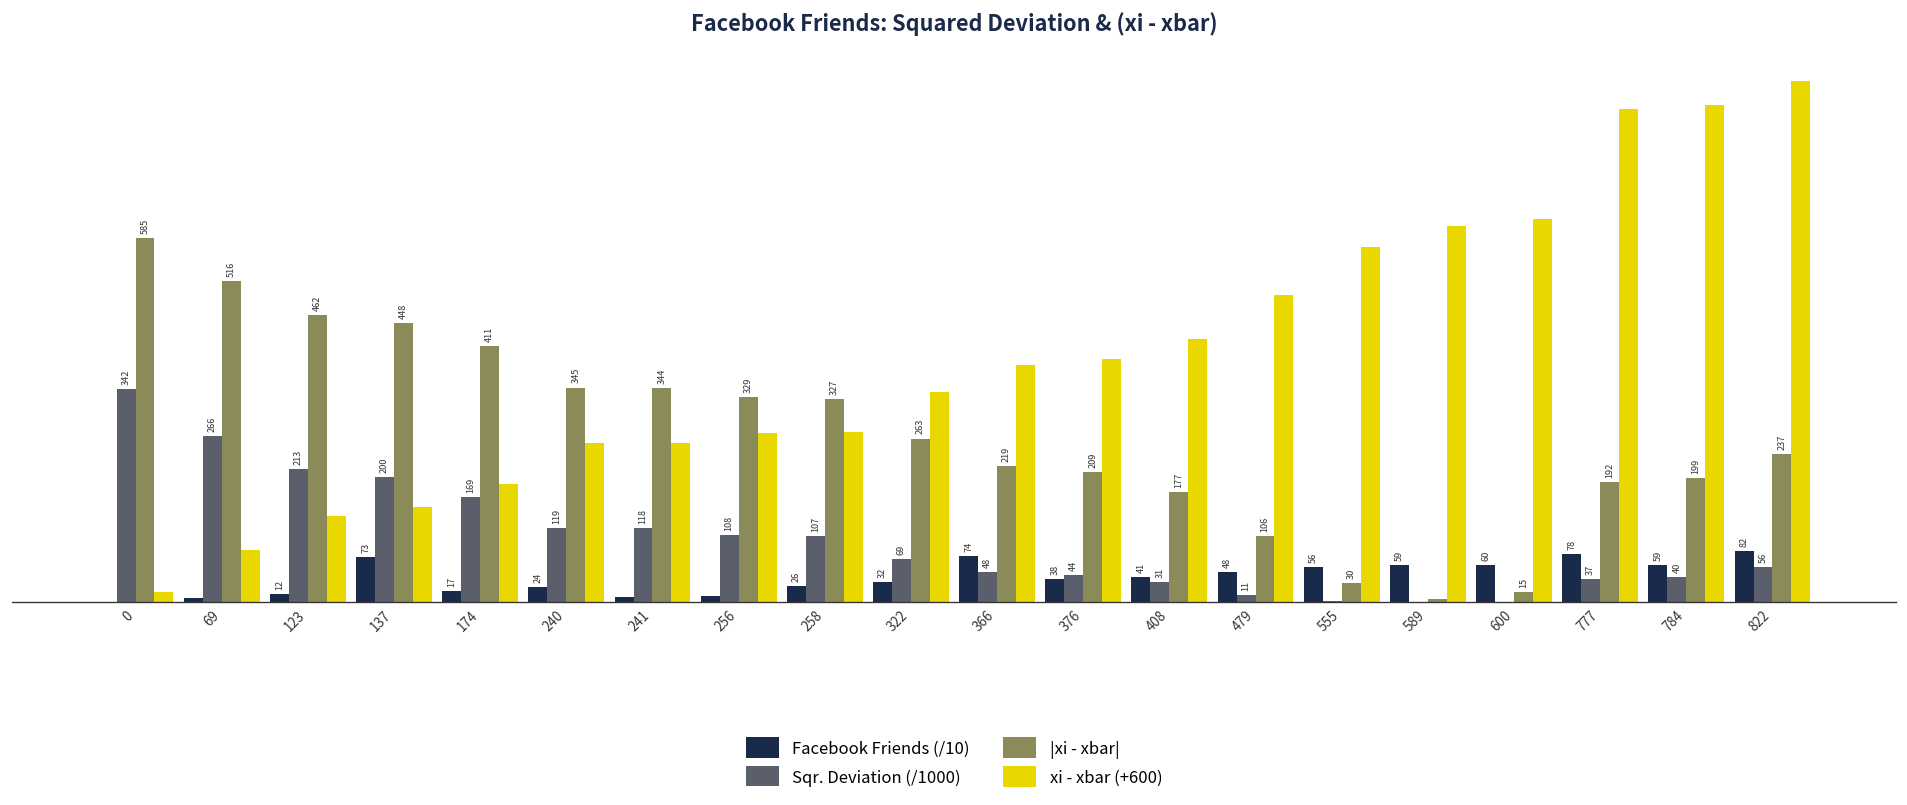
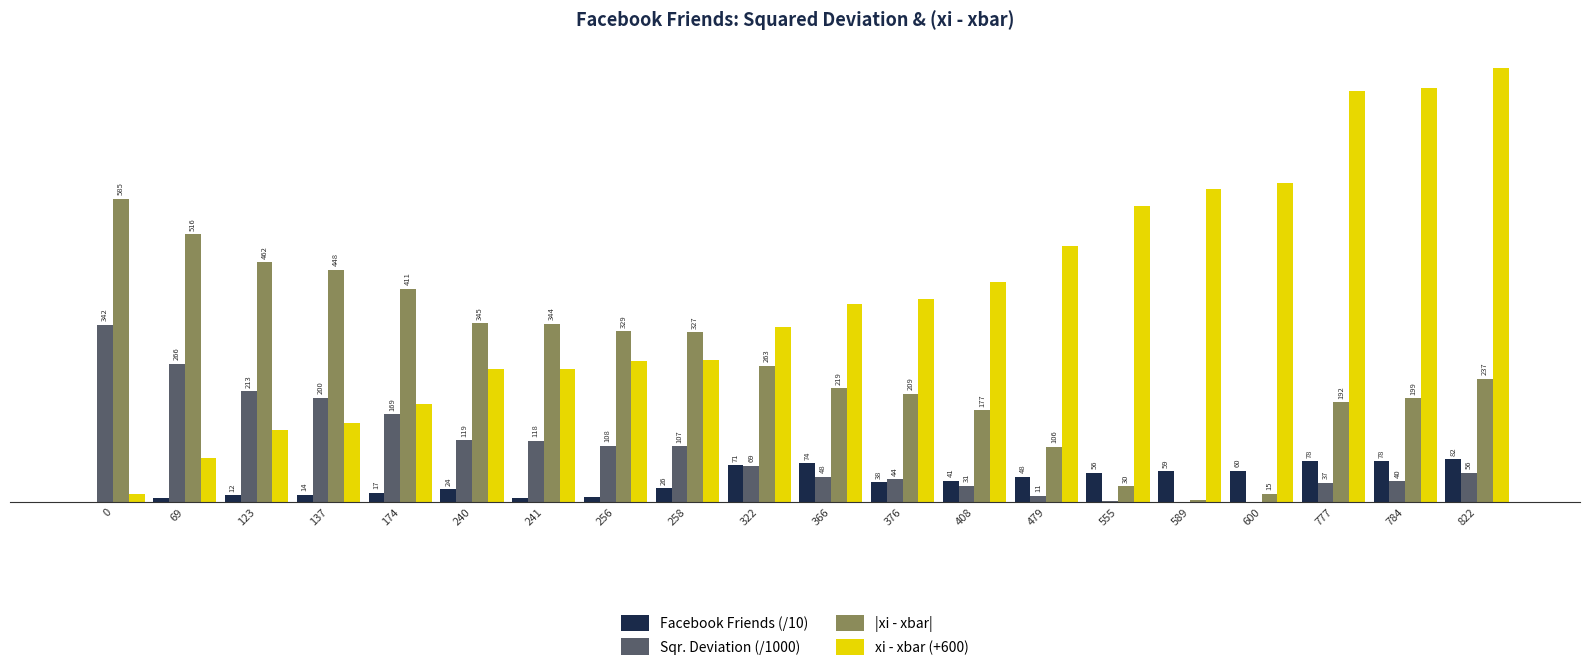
Facebook Friends (/10), 137: 73 -> 14
Facebook Friends (/10), 322: 32 -> 71
Facebook Friends (/10), 784: 59 -> 78
